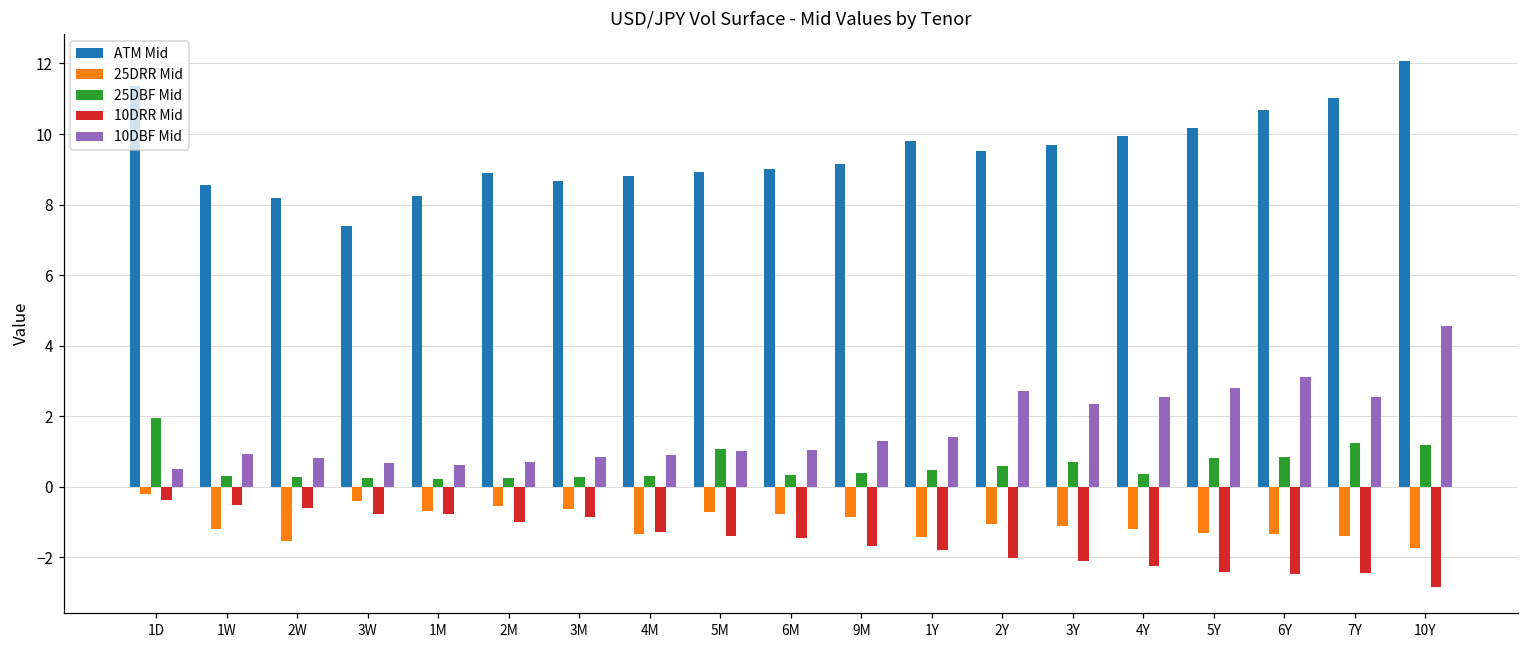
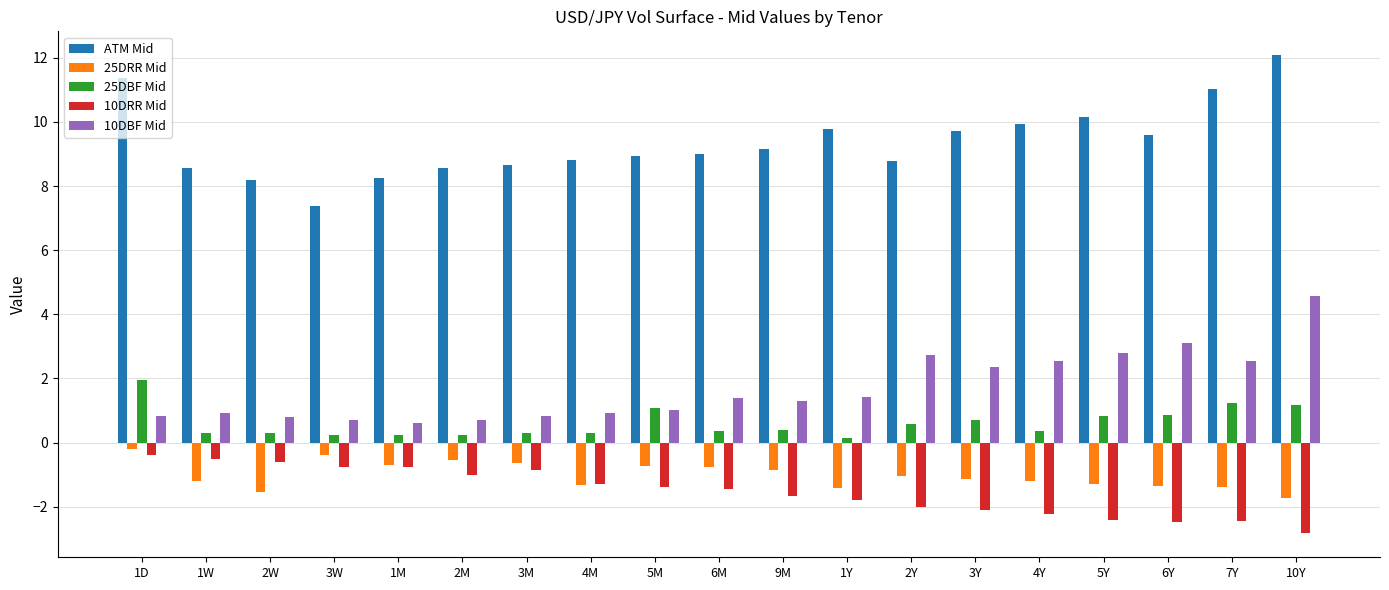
10DBF Mid, 1D: 0.5 -> 0.8
ATM Mid, 2M: 8.9 -> 8.6
10DBF Mid, 6M: 1.1 -> 1.4
25DBF Mid, 1Y: 0.5 -> 0.1
ATM Mid, 2Y: 9.5 -> 8.8
ATM Mid, 6Y: 10.7 -> 9.6
